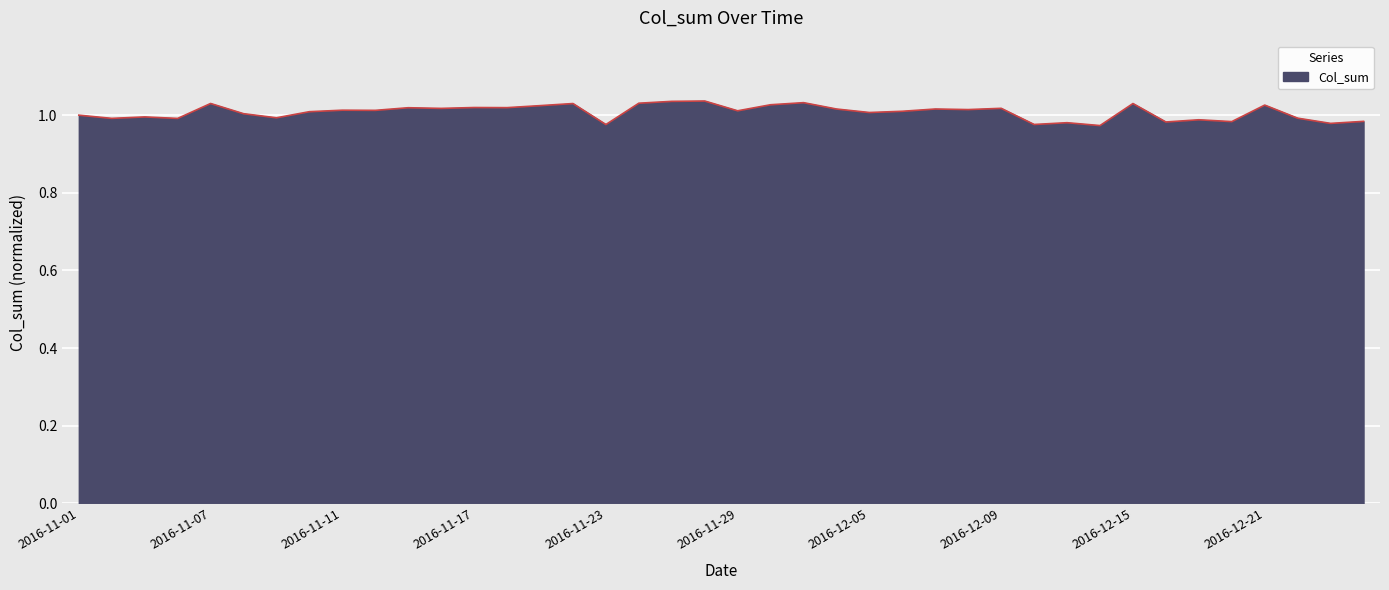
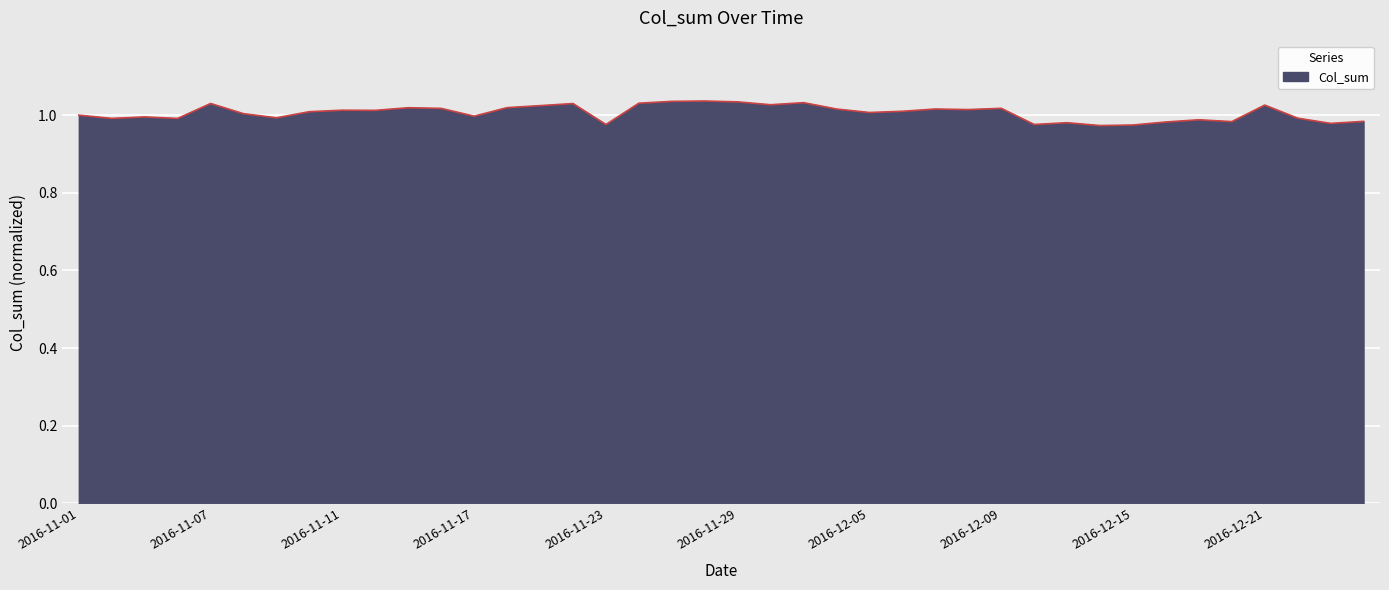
2016-11-17: 1.02 -> 1.00
2016-11-29: 1.01 -> 1.03
2016-12-15: 1.03 -> 0.97
